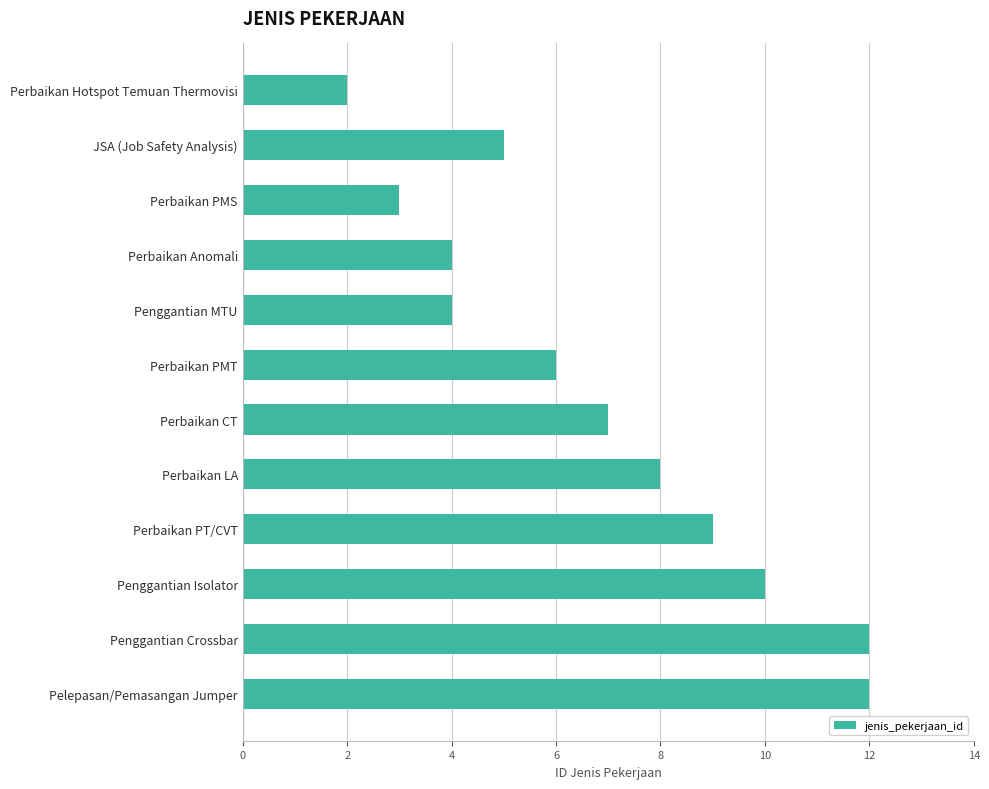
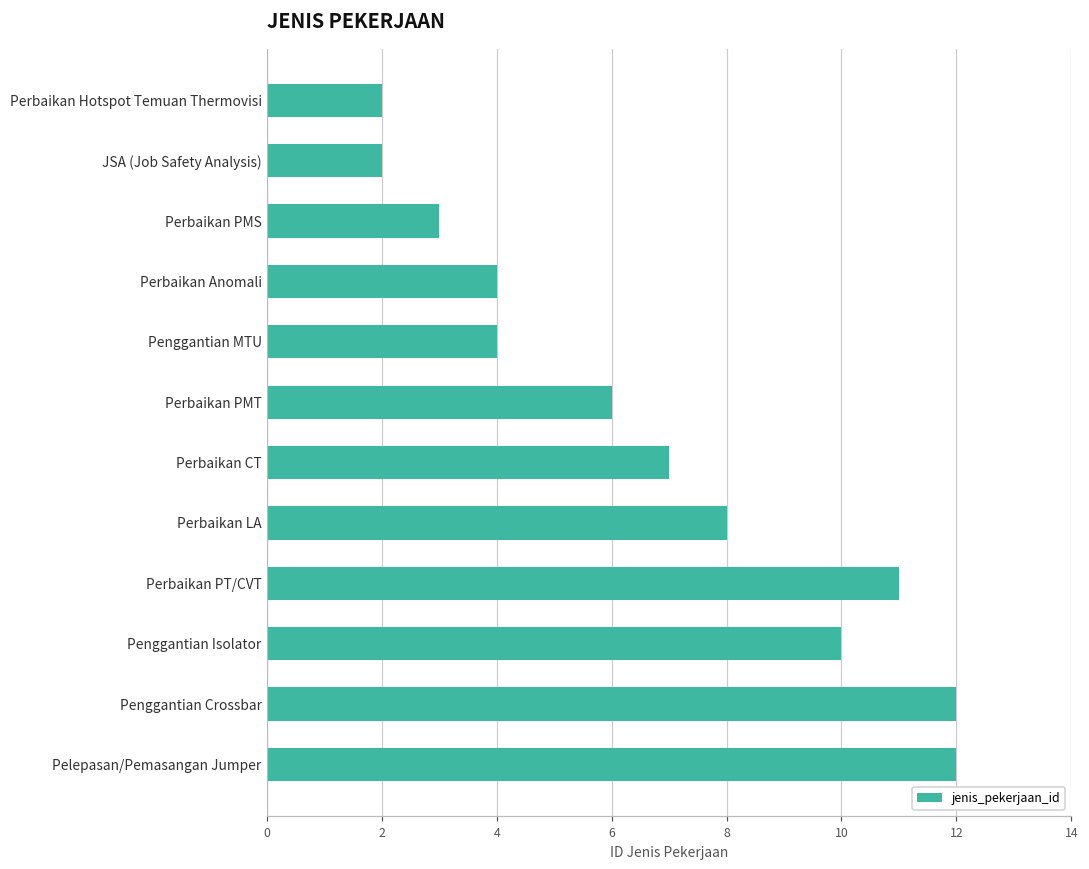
JSA (Job Safety Analysis): 5 -> 2
Perbaikan PT/CVT: 9 -> 11
